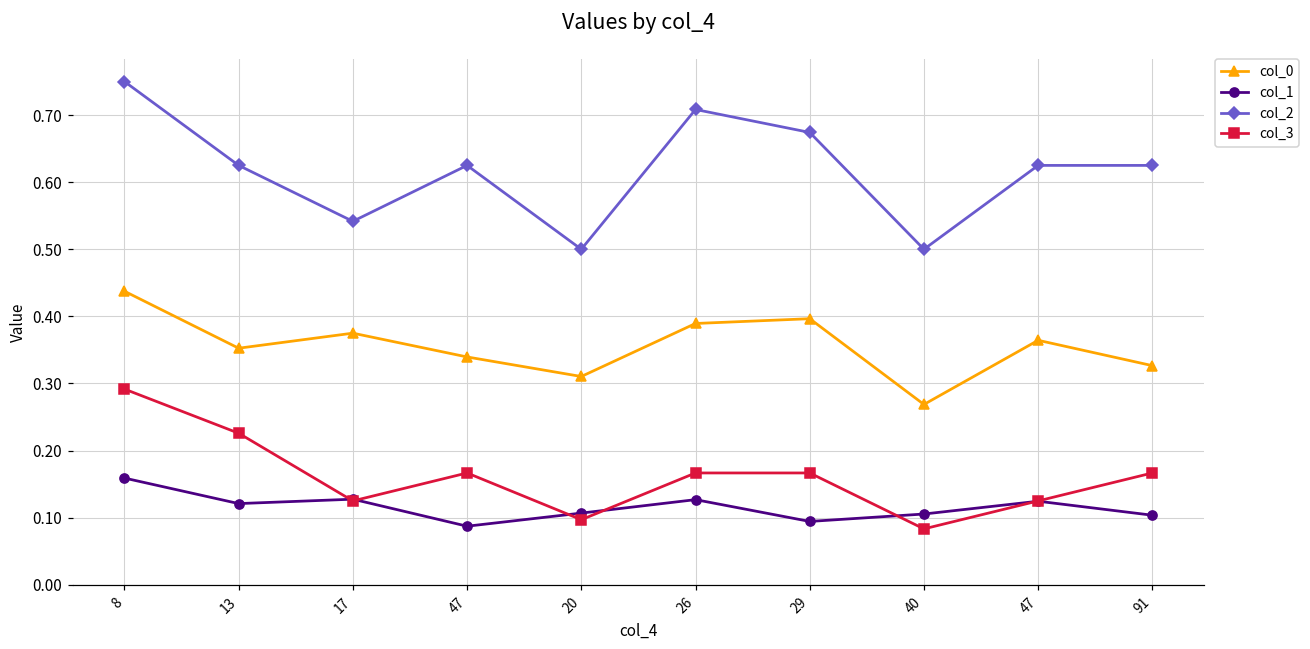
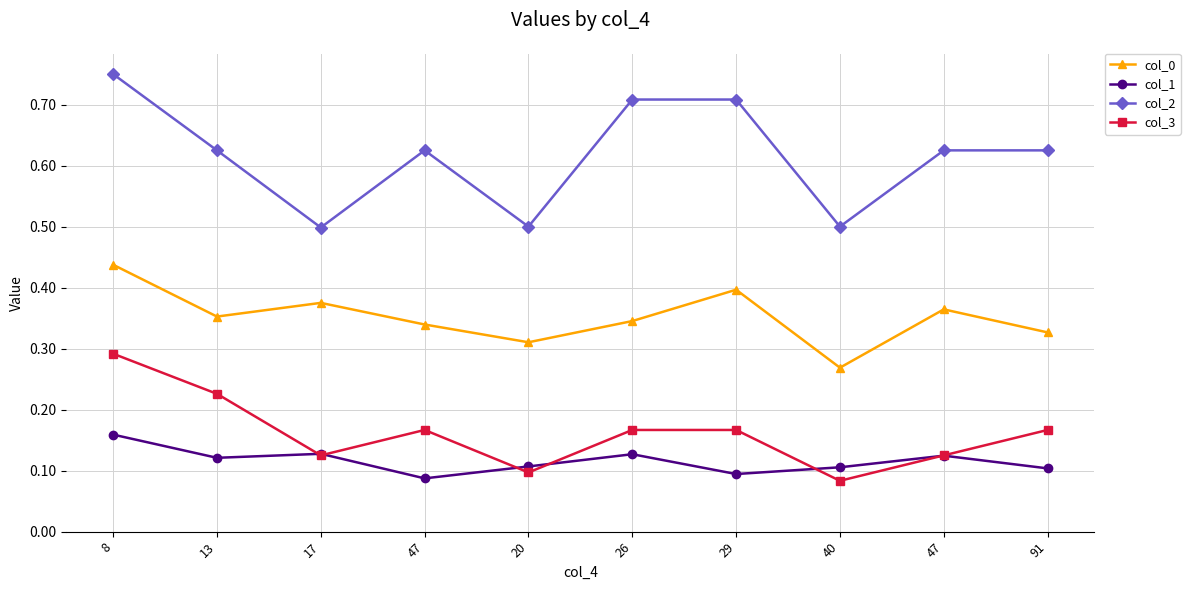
col_2, 17: 0.54 -> 0.50
col_0, 26: 0.39 -> 0.35
col_2, 29: 0.67 -> 0.71
